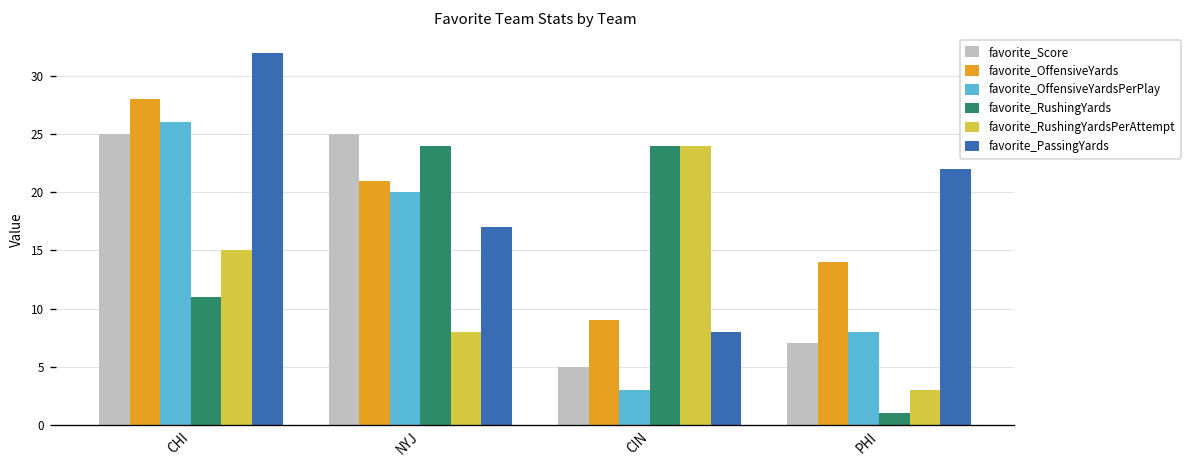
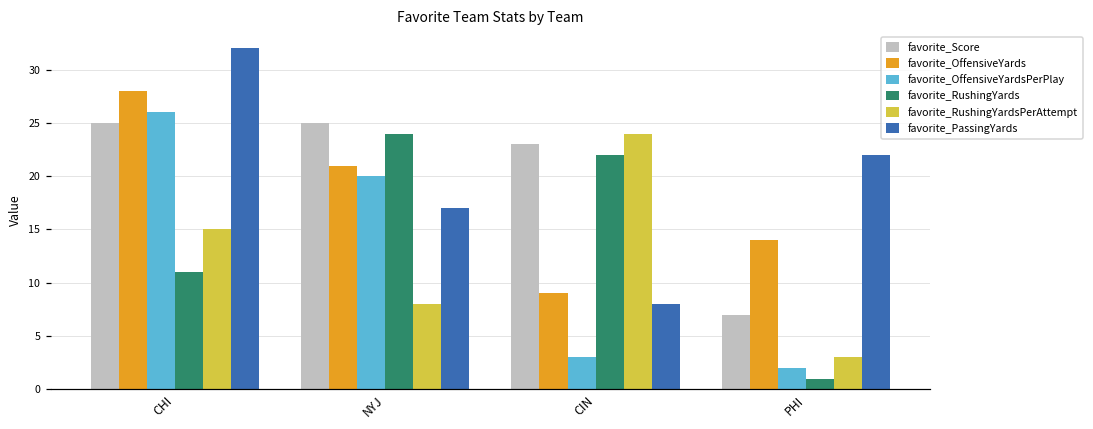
favorite_Score, CIN: 5 -> 23
favorite_RushingYards, CIN: 24 -> 22
favorite_OffensiveYardsPerPlay, PHI: 8 -> 2
